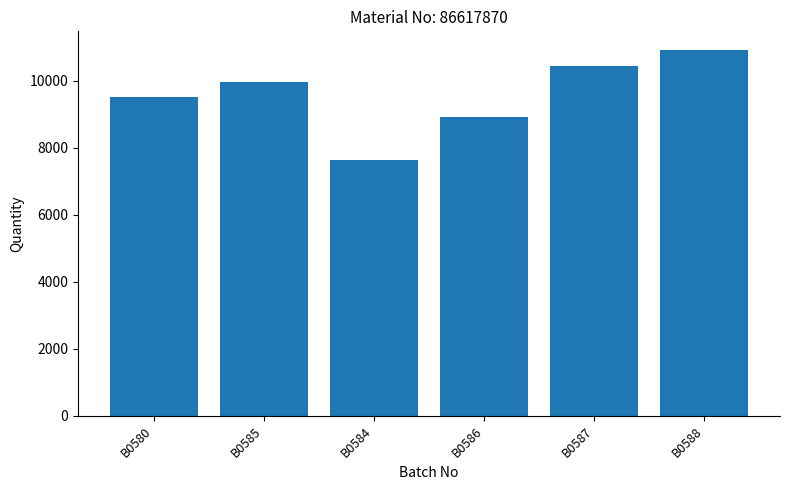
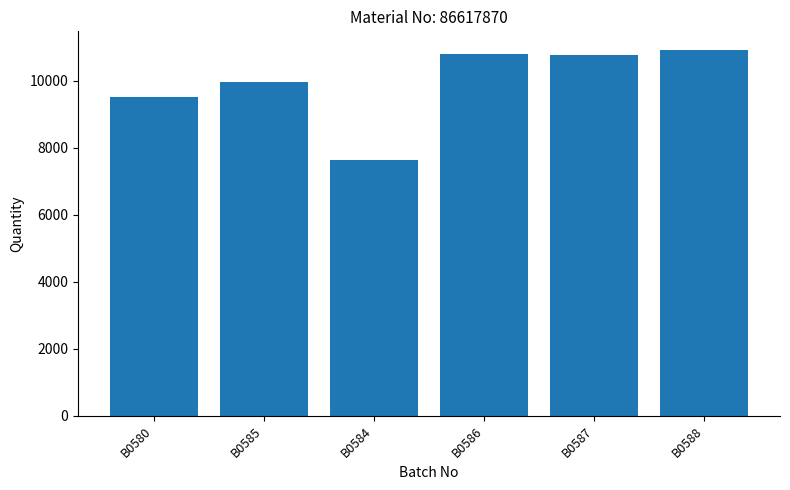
B0586: 8900 -> 10800
B0587: 10400 -> 10800
